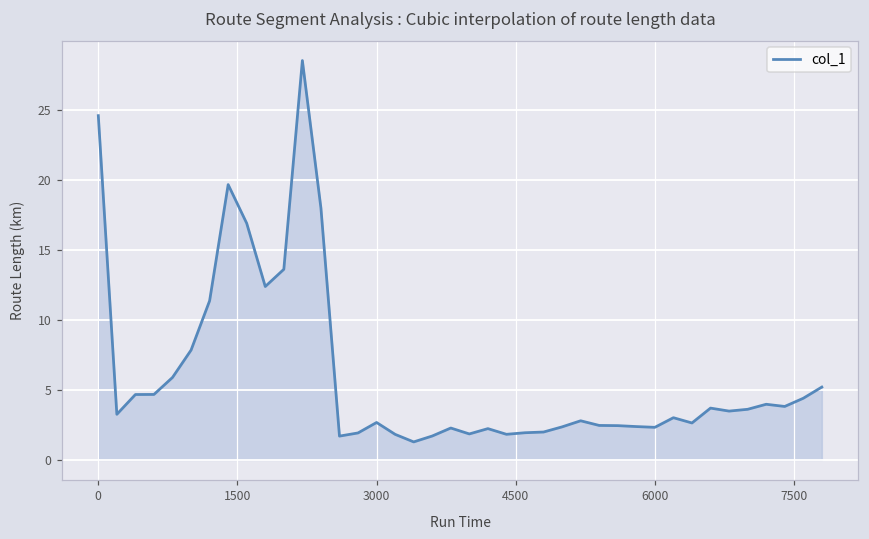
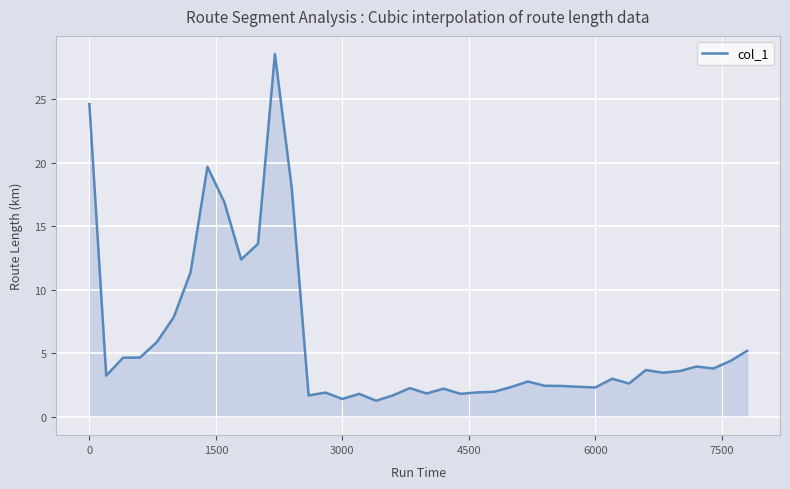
3000: 2.7 -> 1.4
